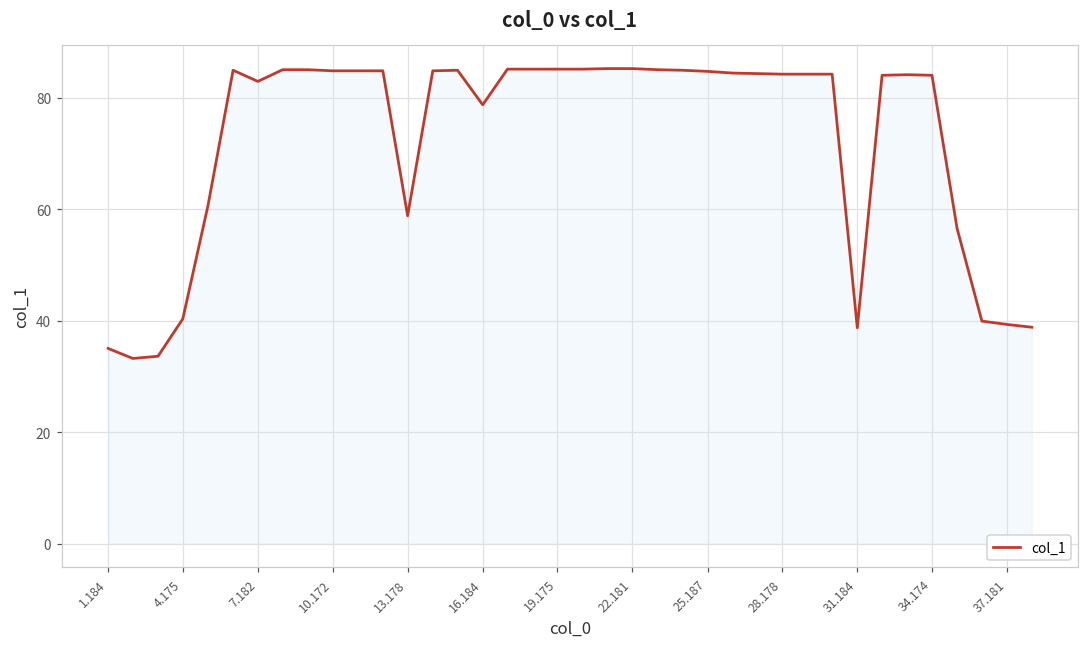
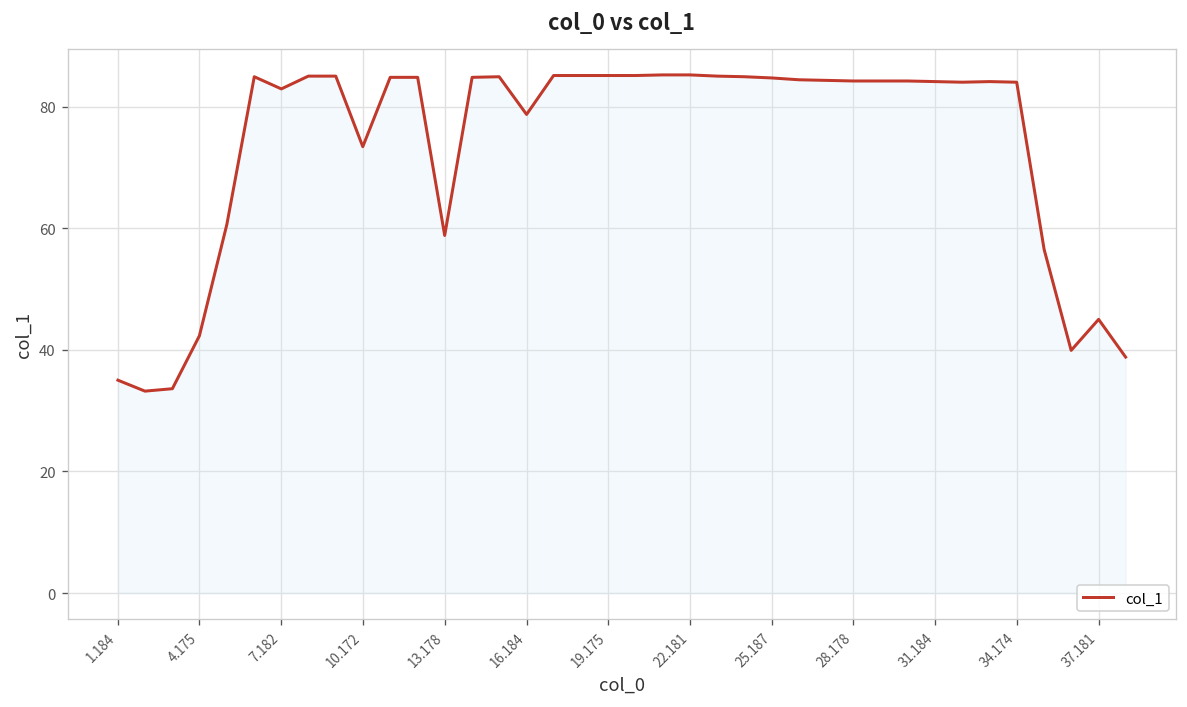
4.175: 40 -> 42
10.172: 85 -> 73
31.184: 39 -> 84
37.181: 39 -> 45
